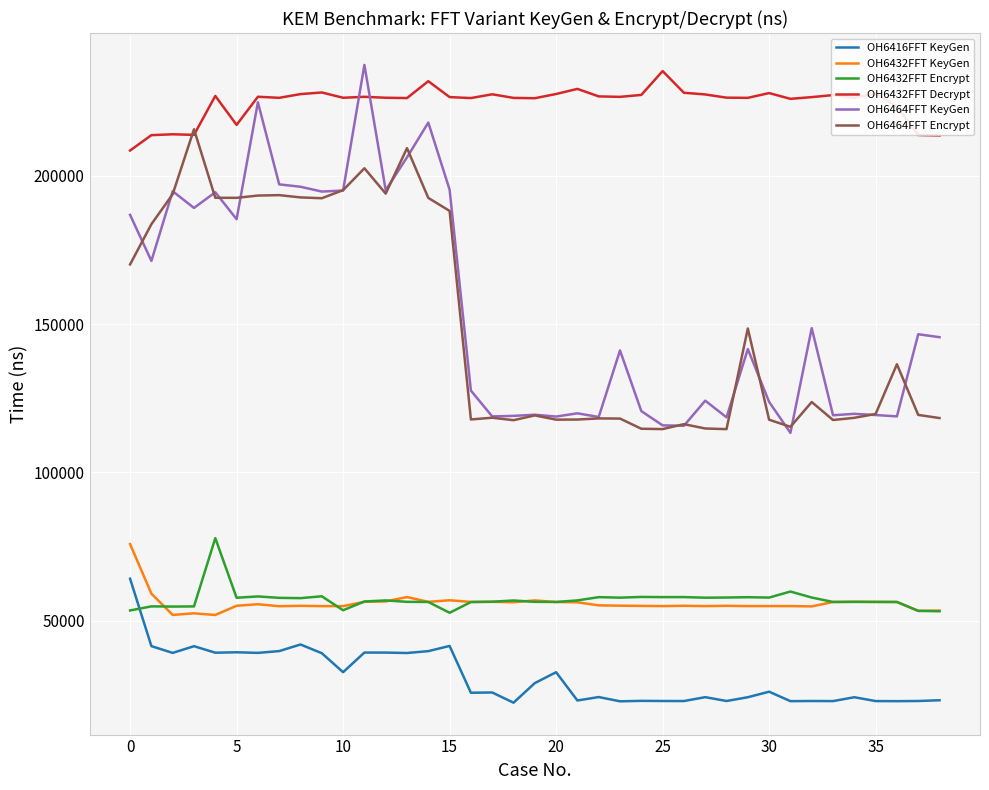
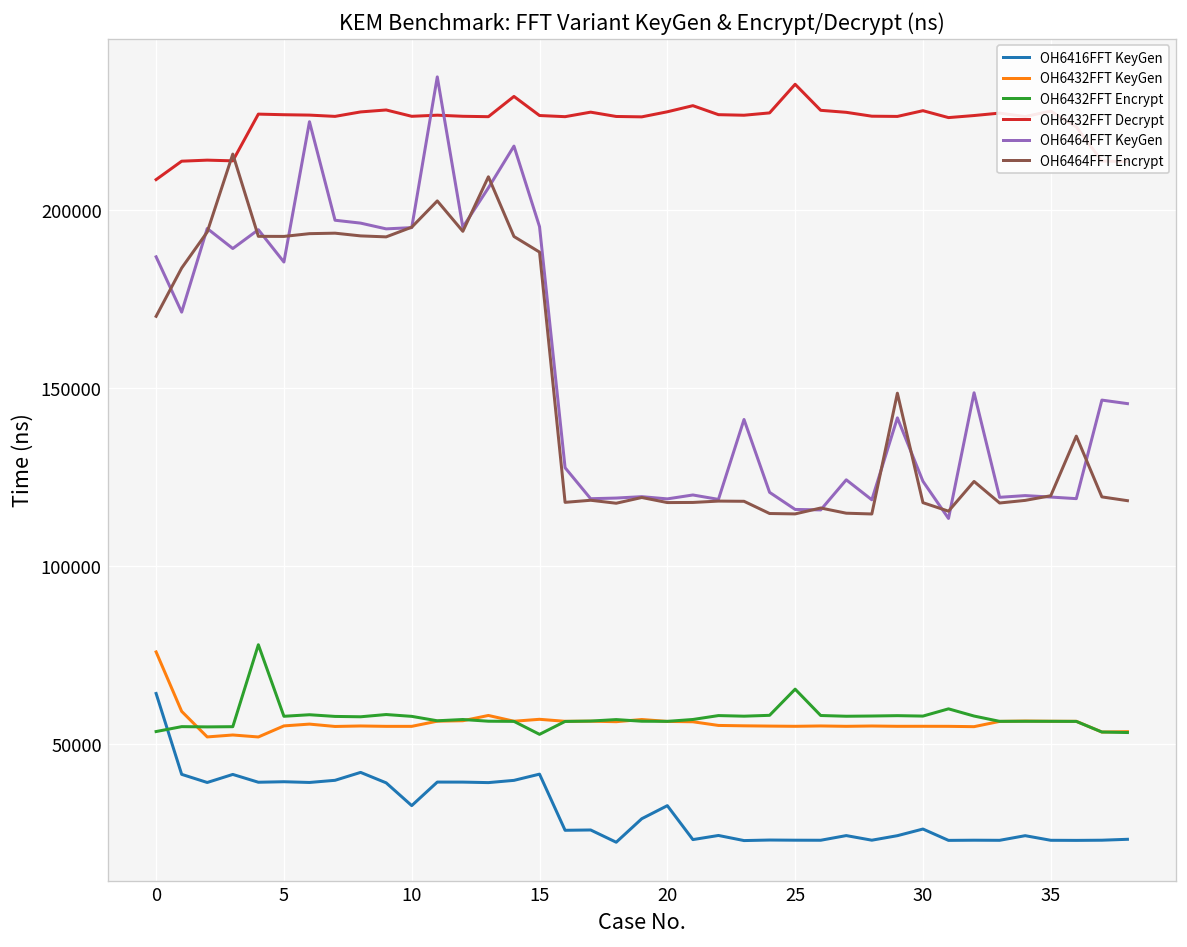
OH6432FFT Decrypt, 5: 217000 -> 227000
OH6432FFT Encrypt, 10: 54000 -> 58000
OH6432FFT Encrypt, 25: 58000 -> 65000
